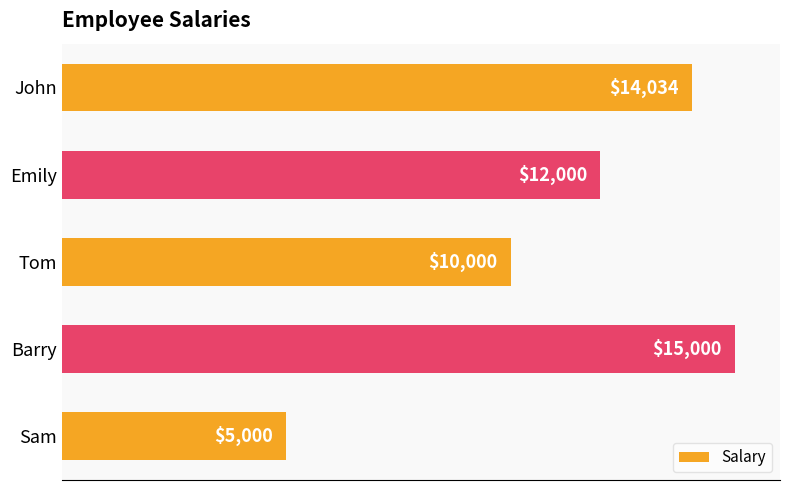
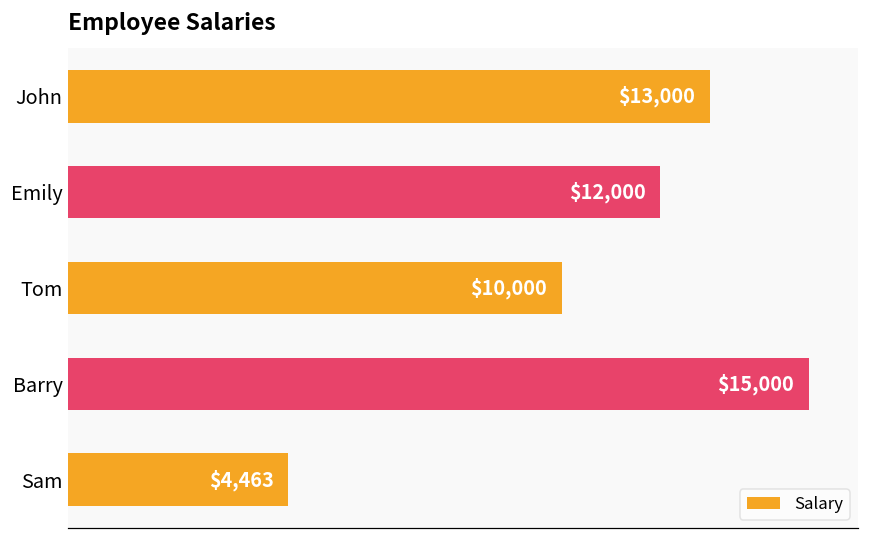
John: $14,034 -> $13,000
Sam: $5,000 -> $4,463
